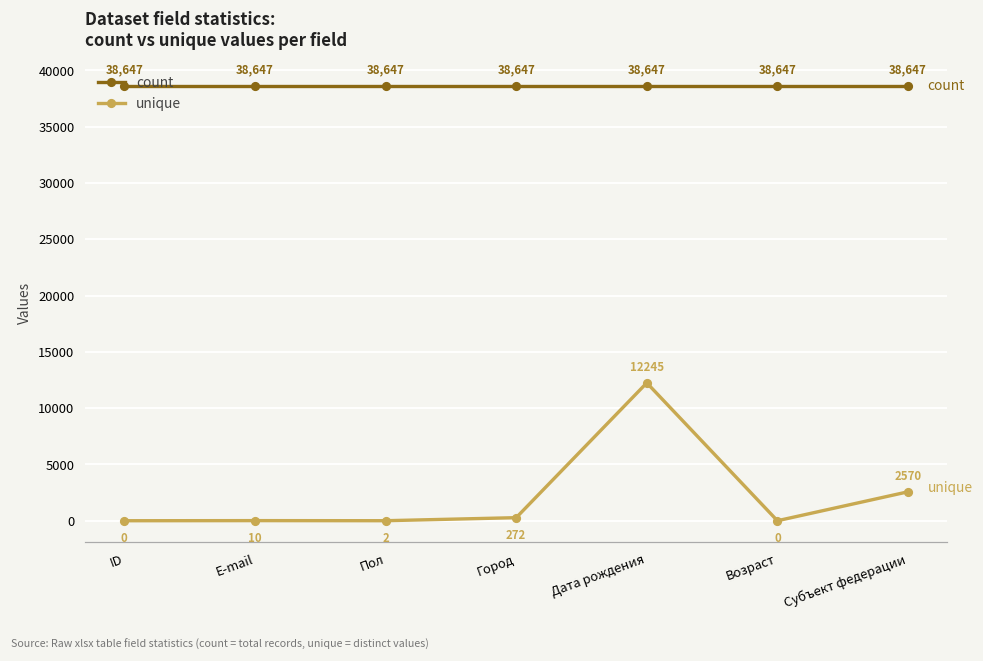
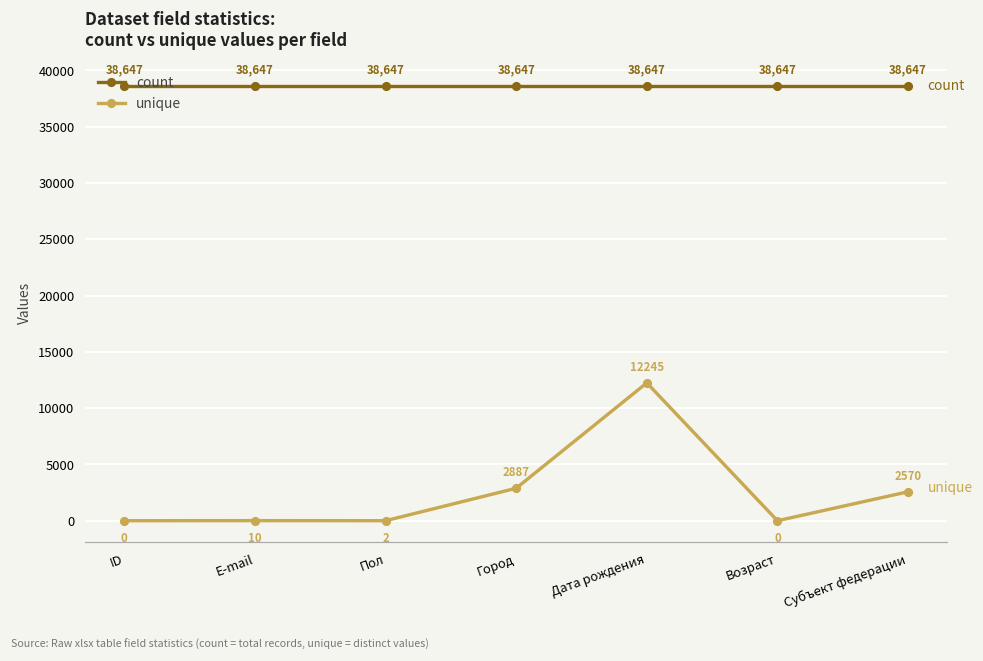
unique, Город: 272 -> 2887
